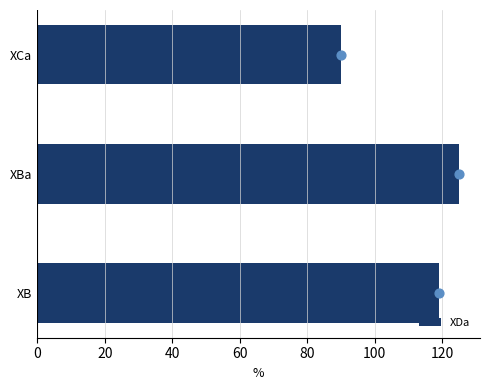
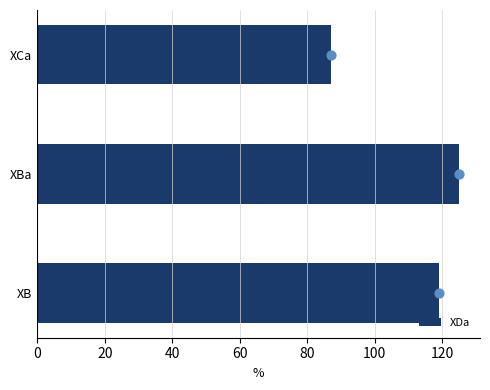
XCa: 90 -> 87
